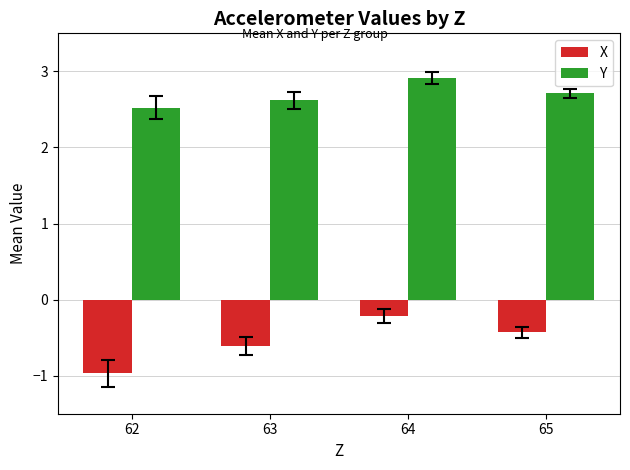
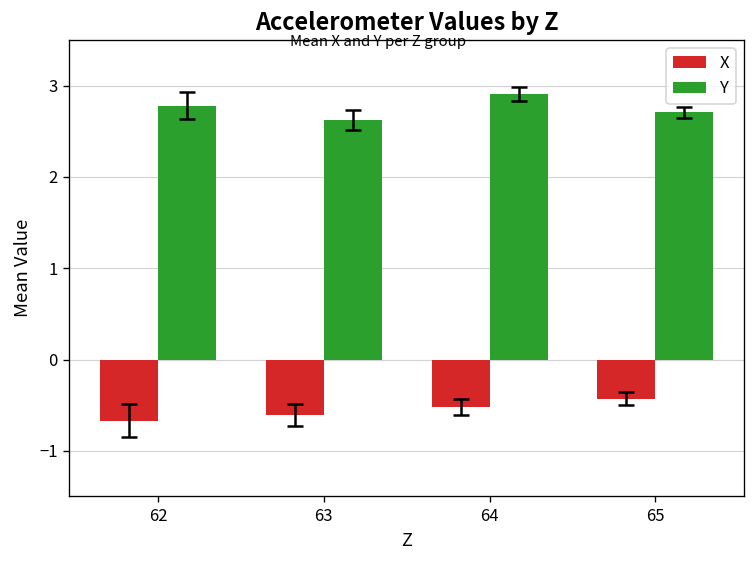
X, 62: -1.0 -> -0.7
Y, 62: 2.5 -> 2.8
X, 64: -0.2 -> -0.5
